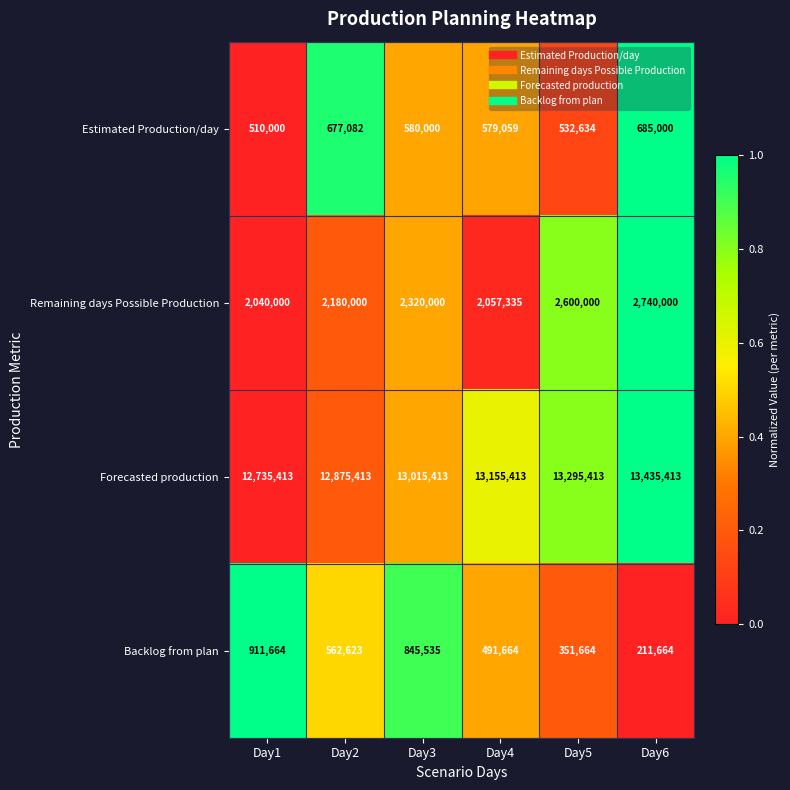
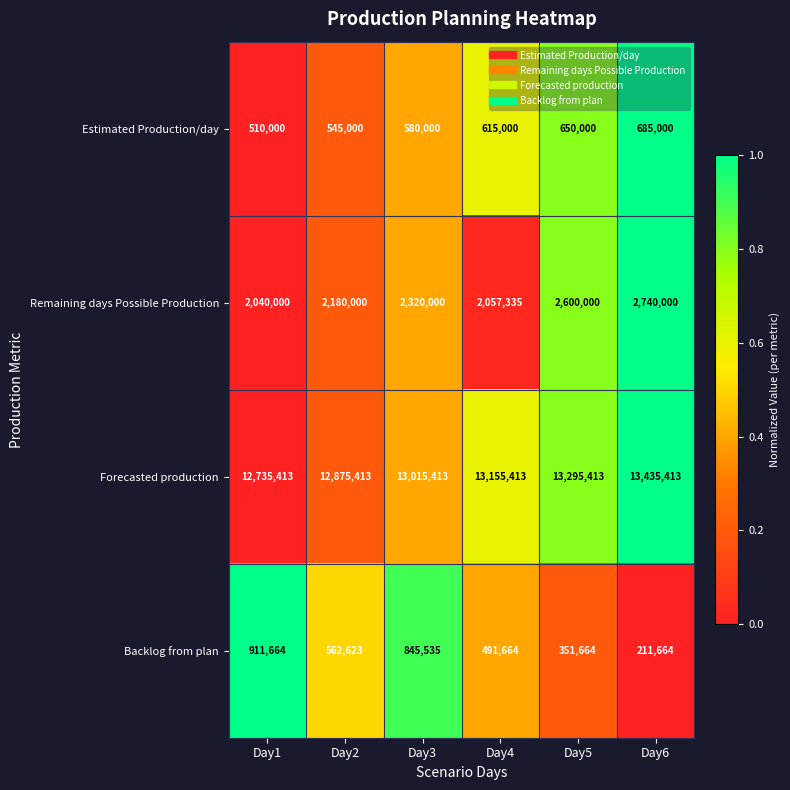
Estimated Production/day, Day2: 677,082 -> 545,000
Estimated Production/day, Day4: 579,059 -> 615,000
Estimated Production/day, Day5: 532,634 -> 650,000
